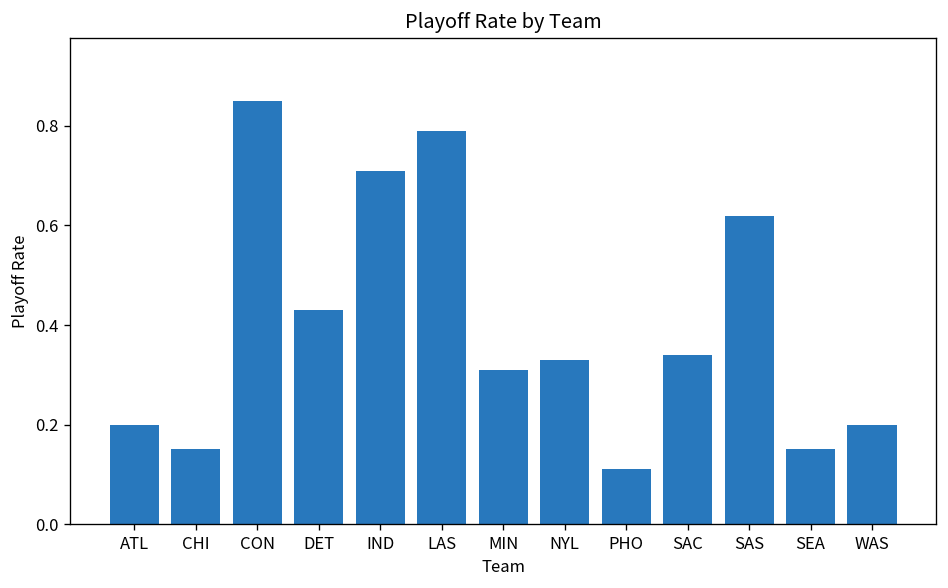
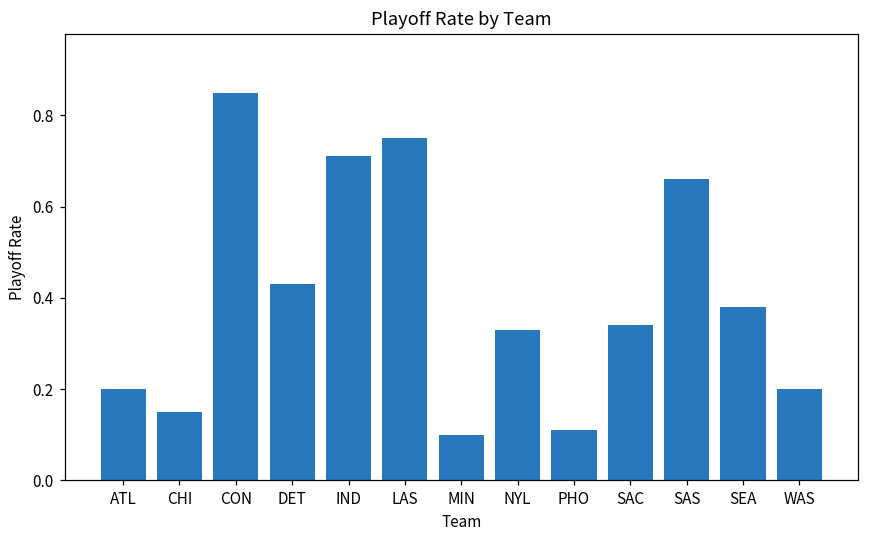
LAS: 0.79 -> 0.75
MIN: 0.31 -> 0.10
SAS: 0.62 -> 0.66
SEA: 0.15 -> 0.38
